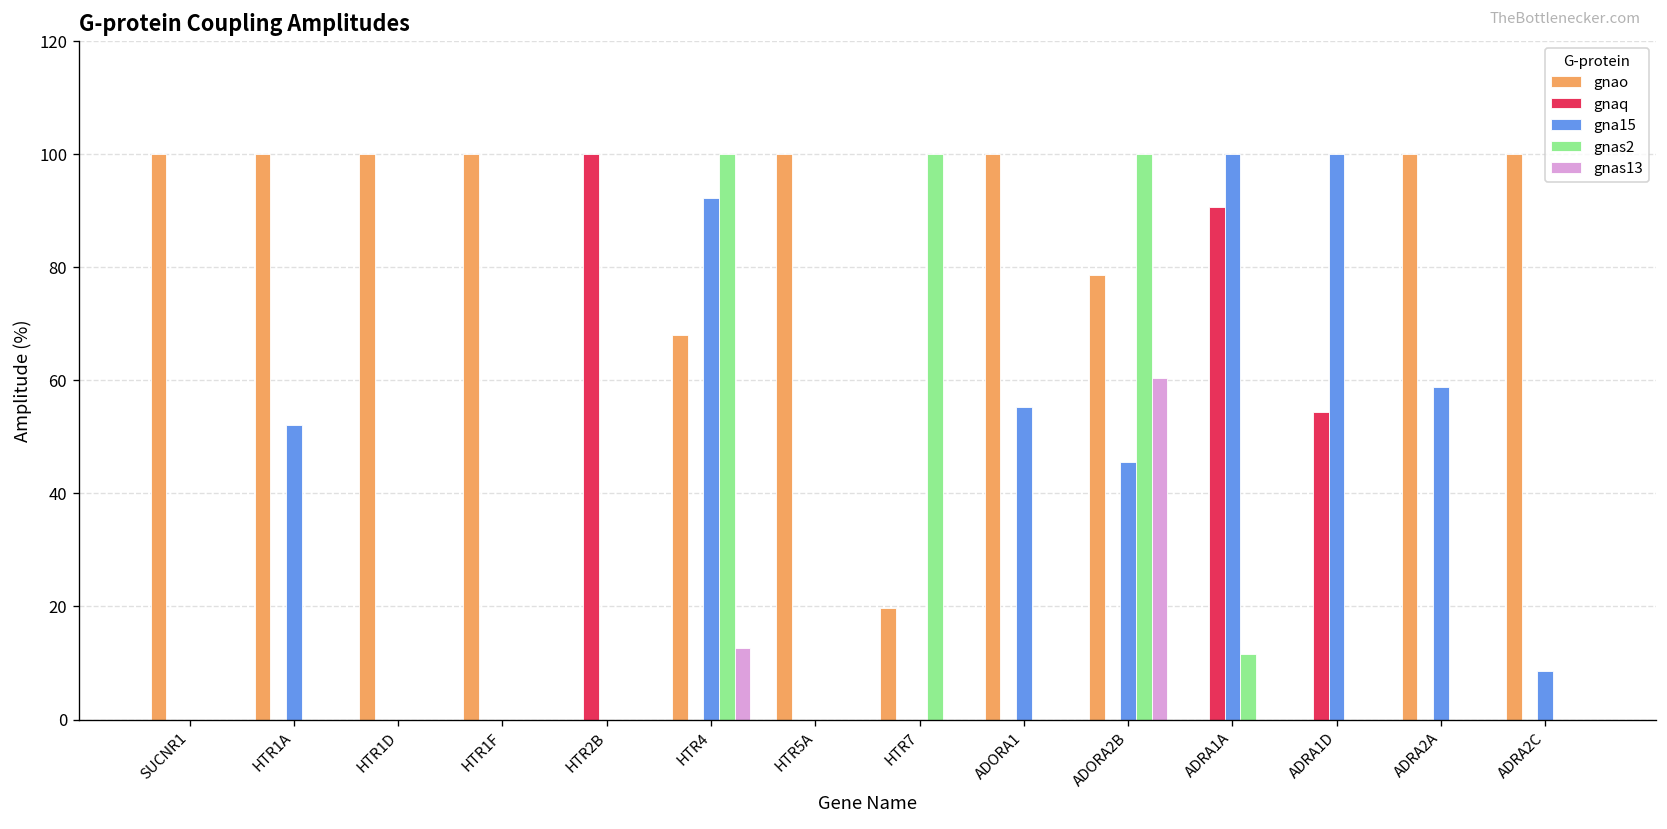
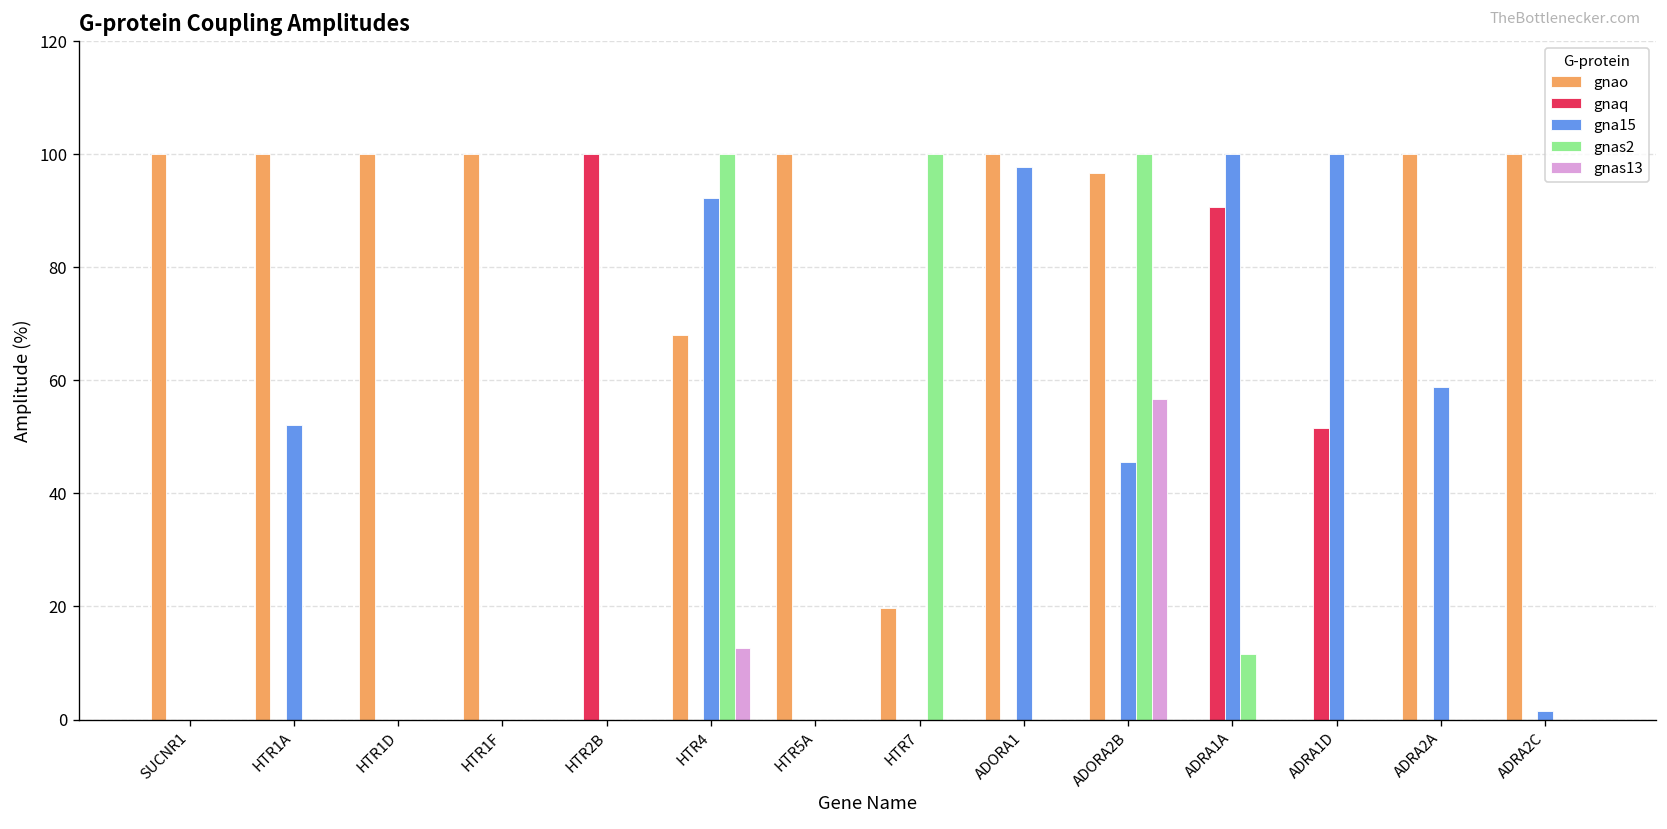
gna15, ADORA1: 55 -> 98
gnao, ADORA2B: 79 -> 97
gnas13, ADORA2B: 60 -> 57
gnaq, ADRA1D: 54 -> 52
gna15, ADRA2C: 9 -> 2
